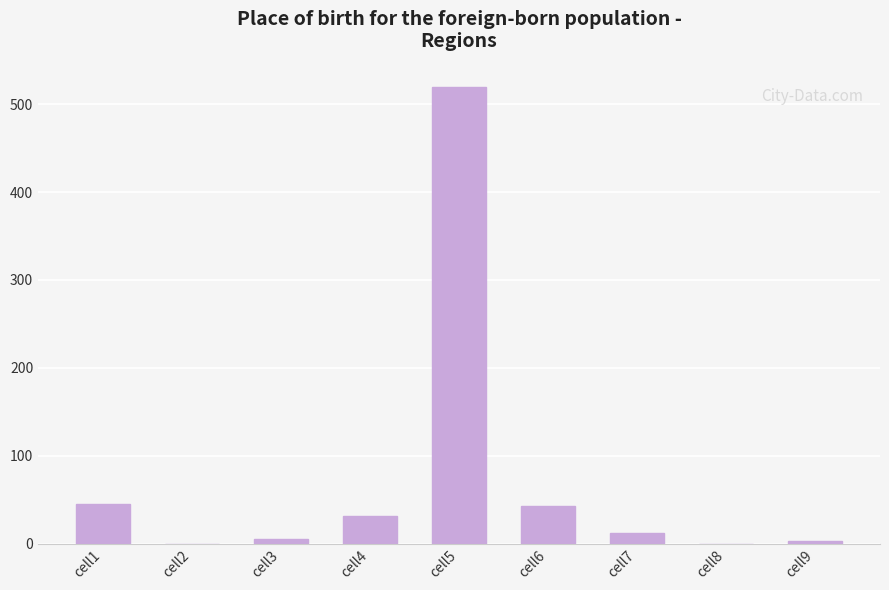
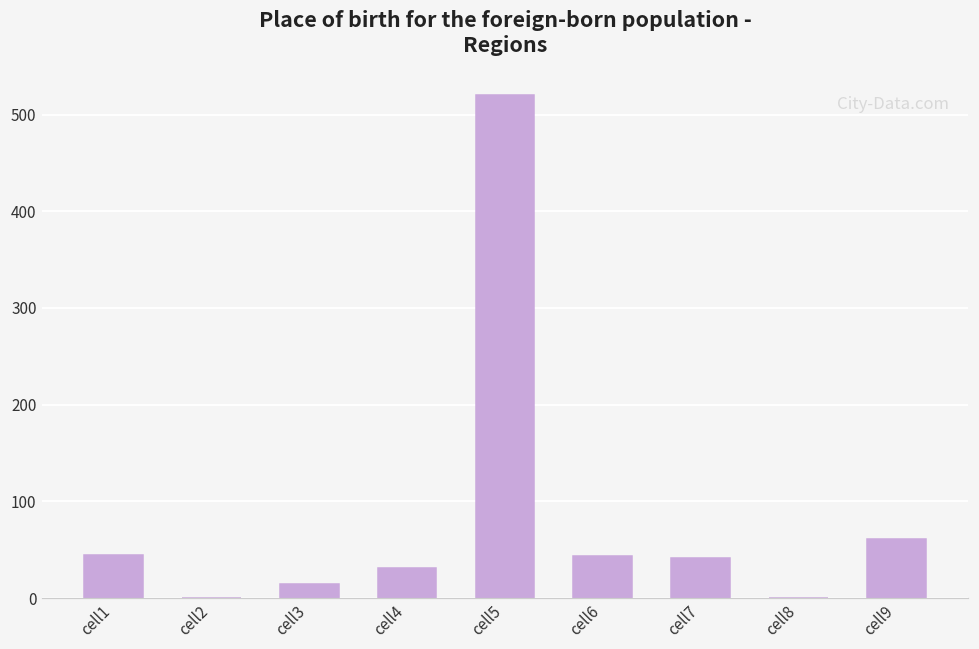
cell3: 10 -> 20
cell7: 10 -> 40
cell9: 0 -> 60
